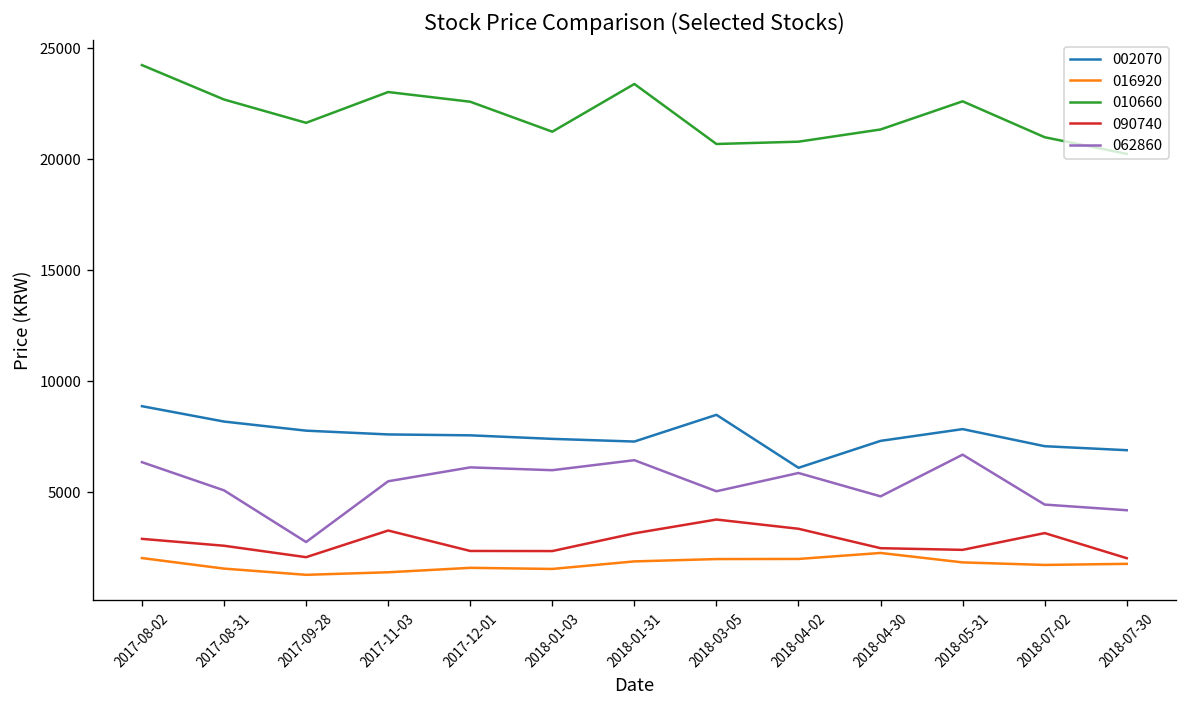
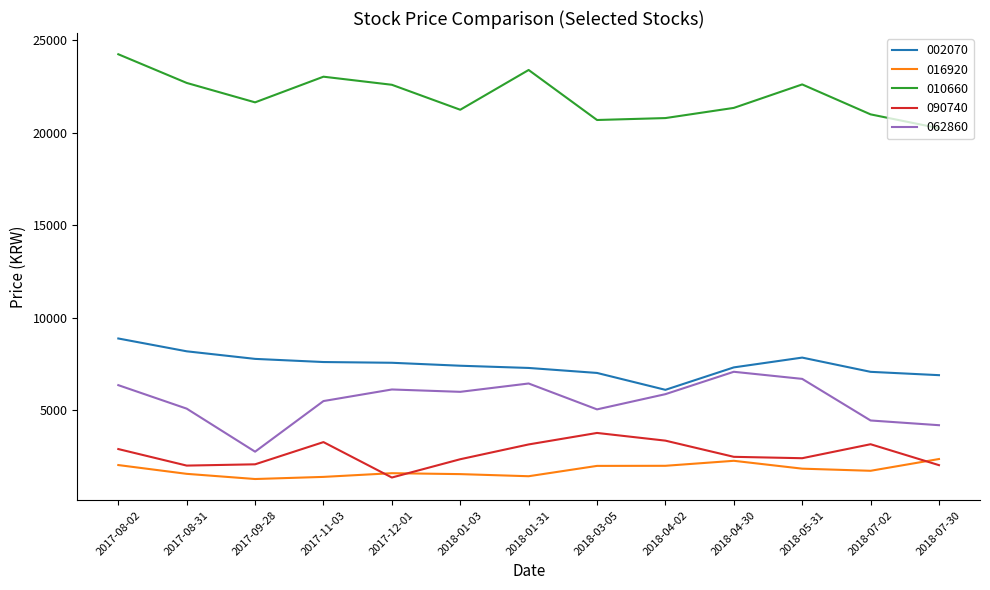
090740, 2017-08-31: 2600 -> 2000
090740, 2017-12-01: 2400 -> 1400
016920, 2018-01-31: 1900 -> 1400
002070, 2018-03-05: 8500 -> 7000
062860, 2018-04-30: 4800 -> 7100
016920, 2018-07-30: 1800 -> 2400
